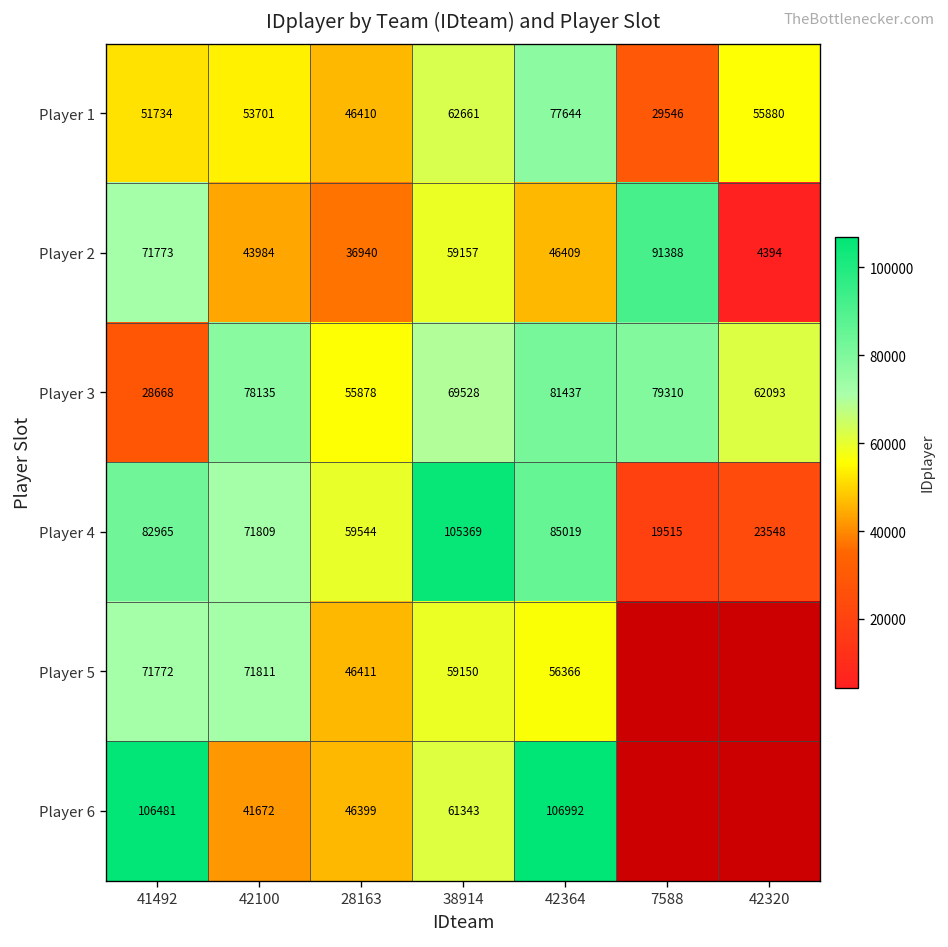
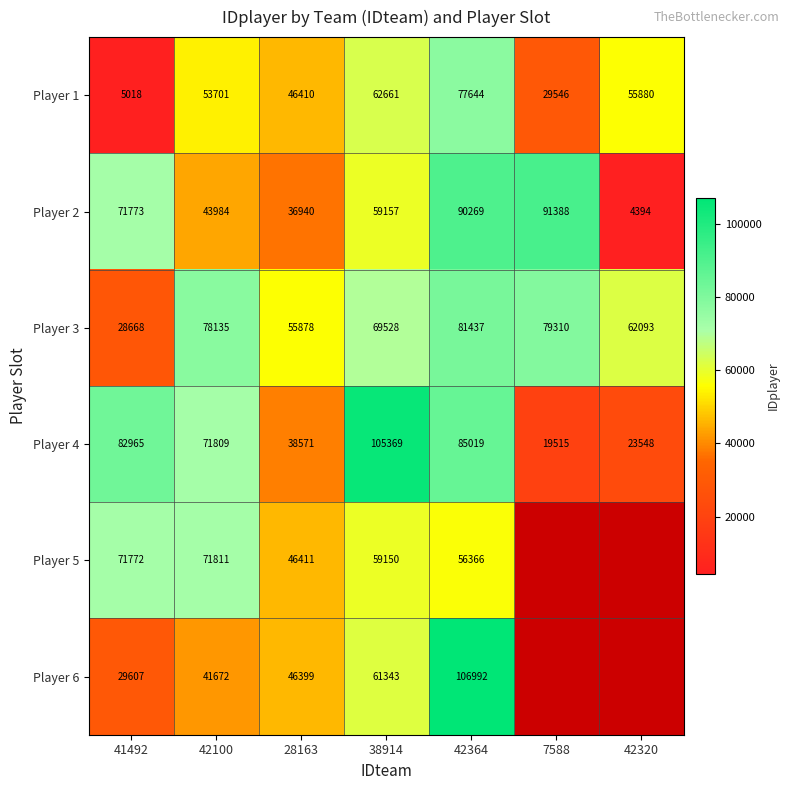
Player 1, 41492: 51734 -> 5018
Player 2, 42364: 46409 -> 90269
Player 4, 28163: 59544 -> 38571
Player 6, 41492: 106481 -> 29607
